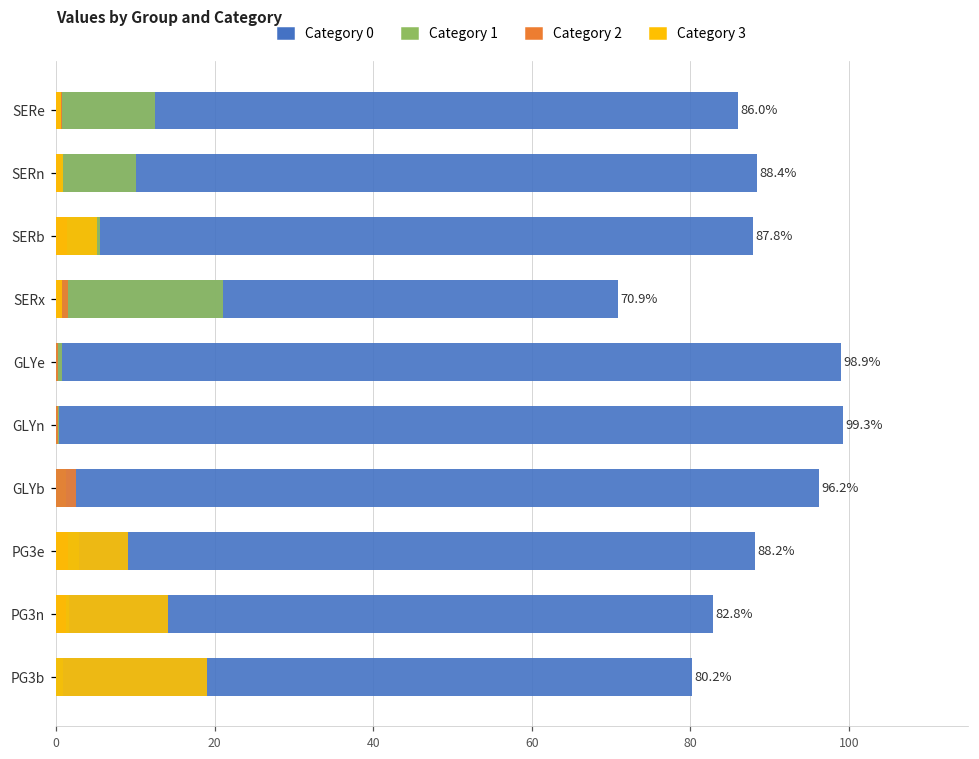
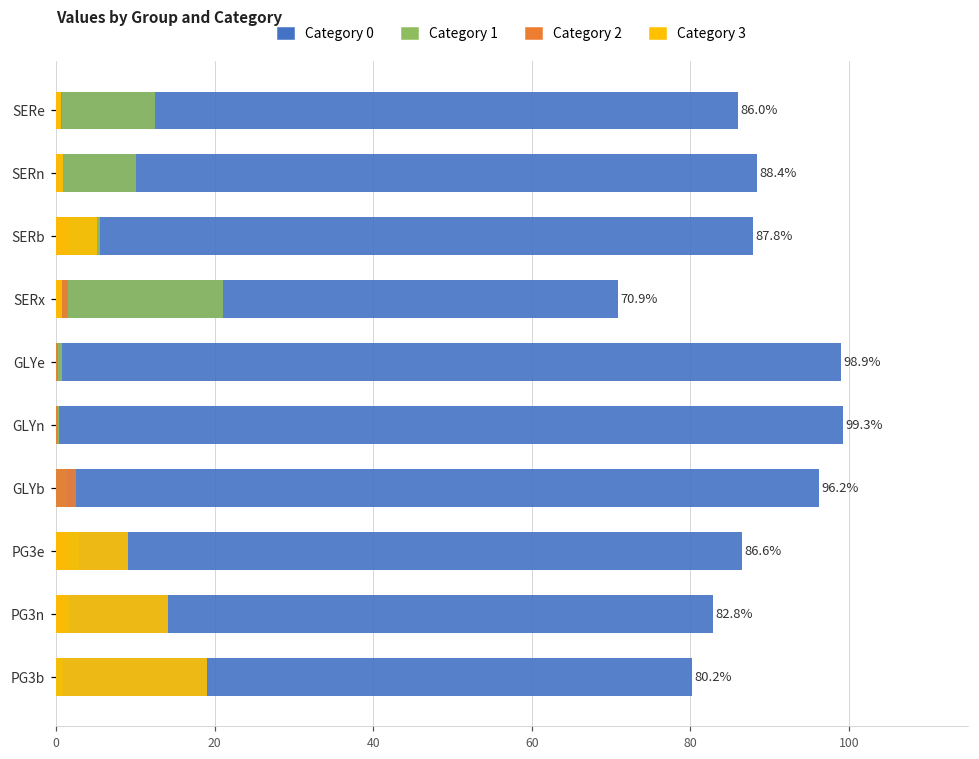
Category 0, PG3e: 88.2% -> 86.6%
